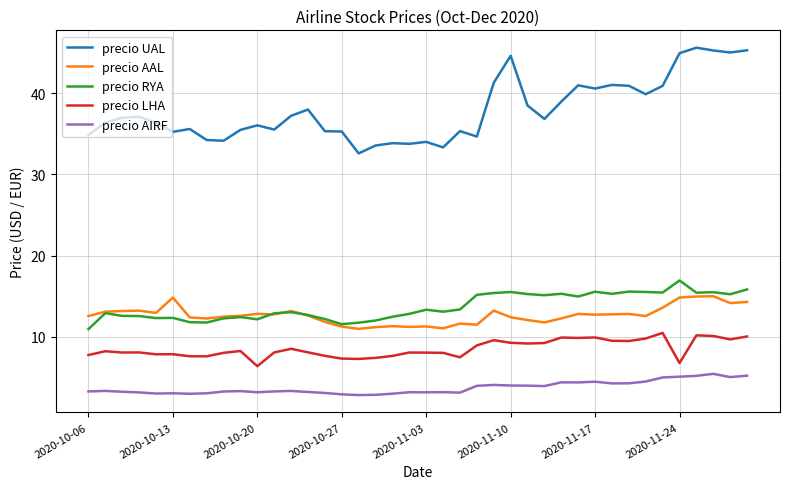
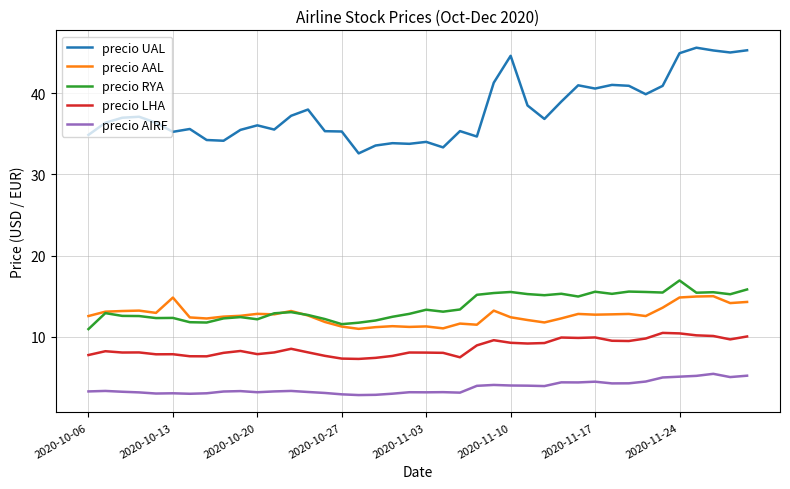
precio LHA, 2020-10-20: 6 -> 8
precio LHA, 2020-11-24: 7 -> 10
